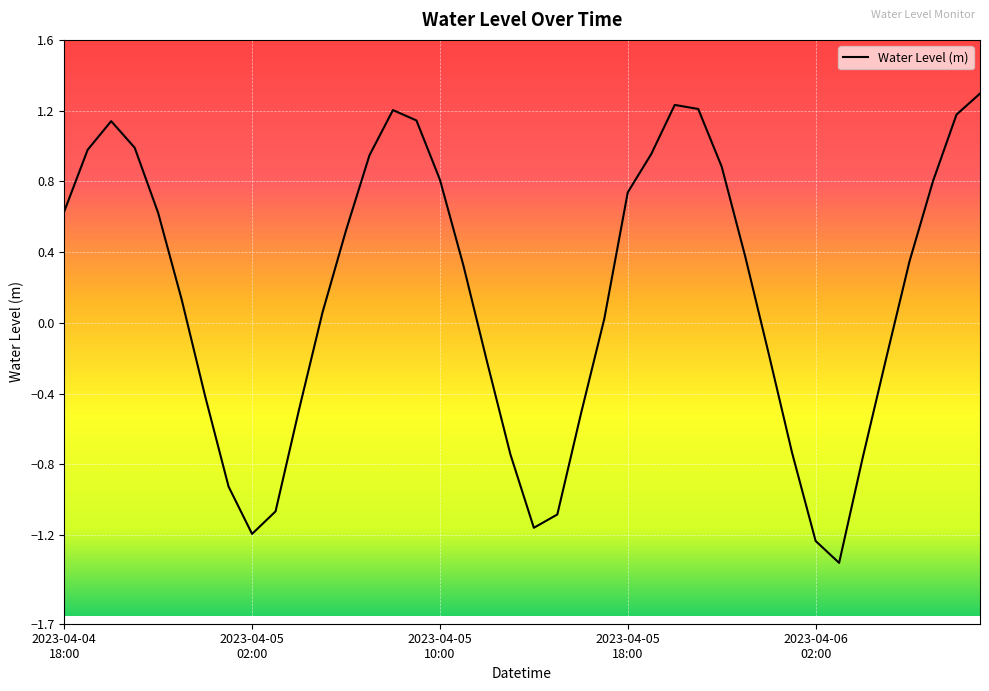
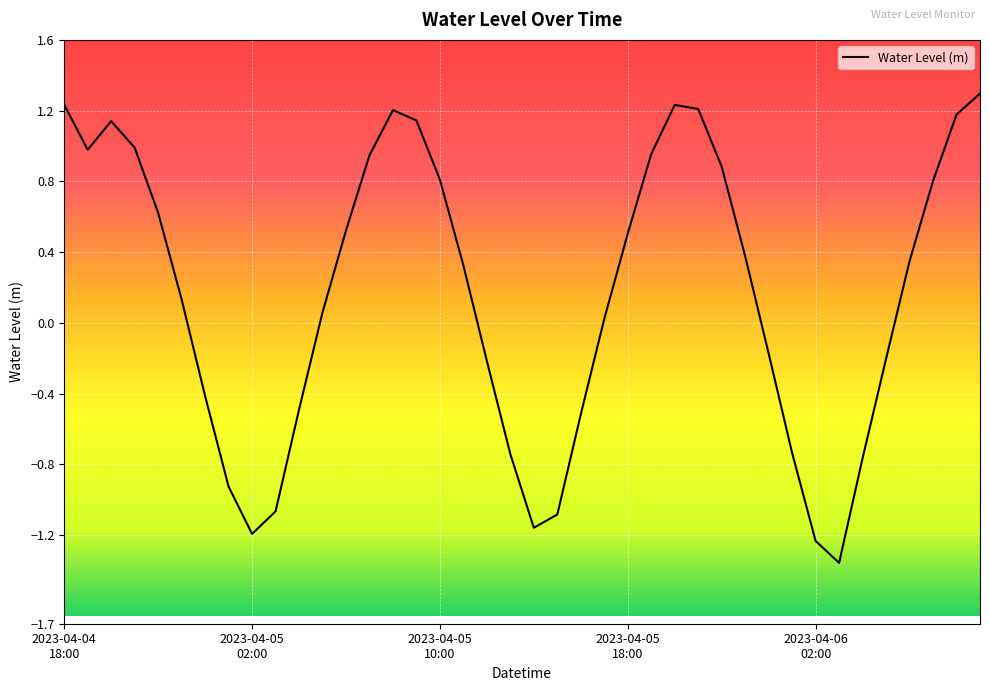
2023-04-04 18:00: 0.63 -> 1.23
2023-04-05 18:00: 0.74 -> 0.51
